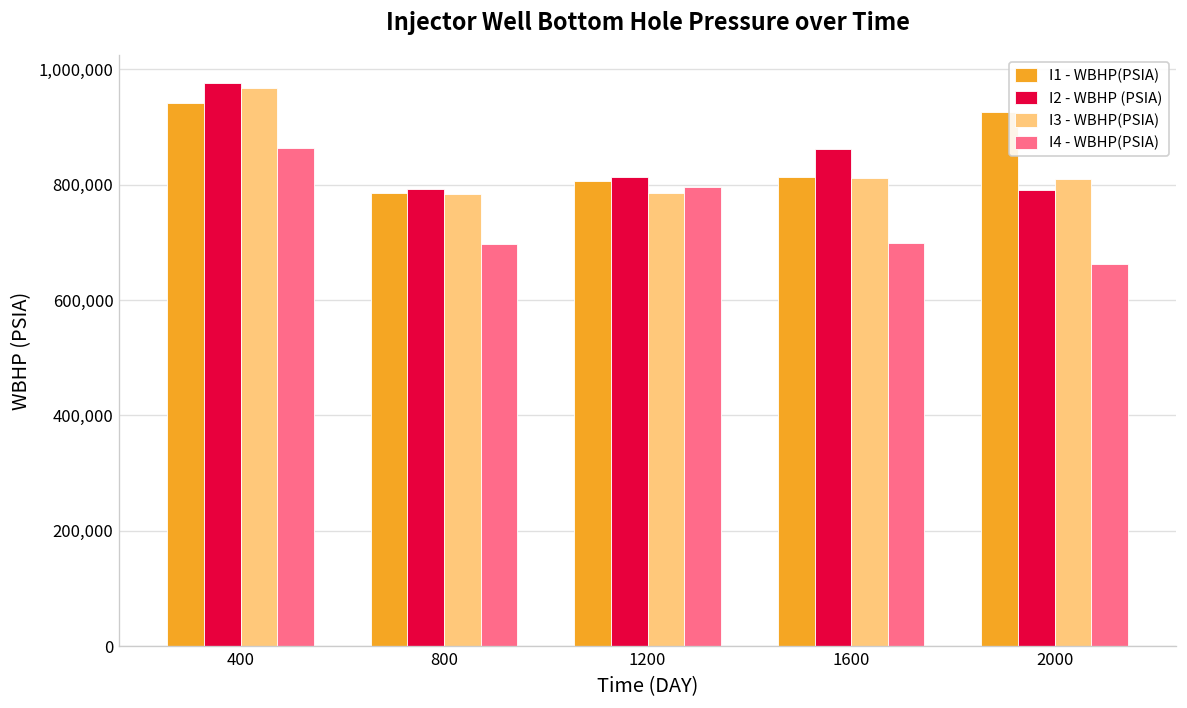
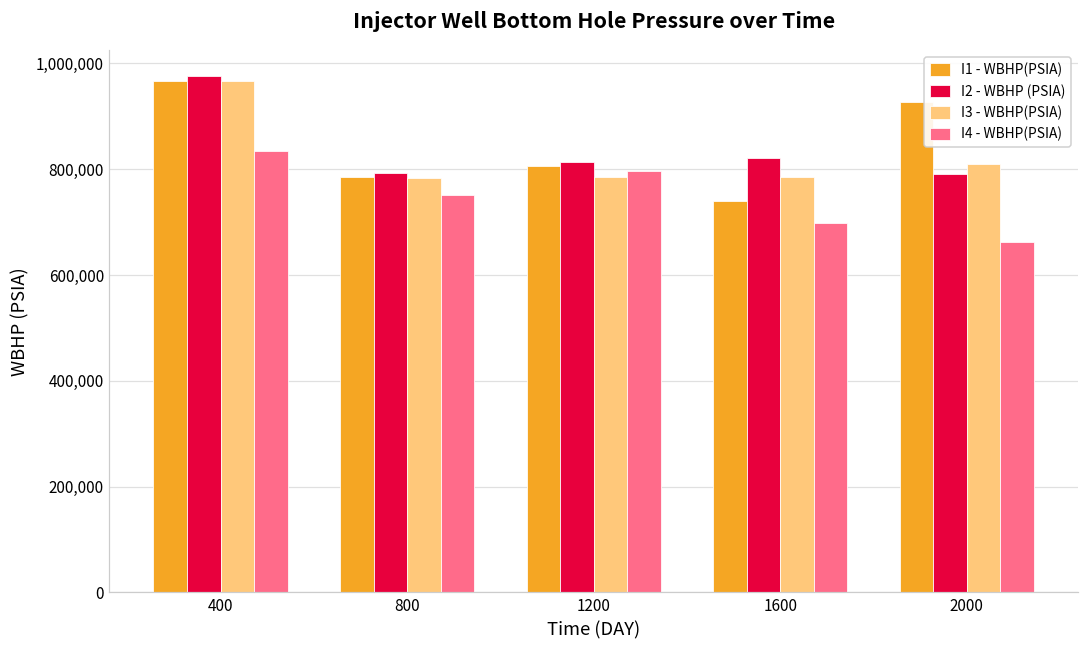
I1 - WBHP(PSIA), 400: 940,000 -> 970,000
I4 - WBHP(PSIA), 400: 860,000 -> 830,000
I4 - WBHP(PSIA), 800: 700,000 -> 750,000
I1 - WBHP(PSIA), 1600: 810,000 -> 740,000
I2 - WBHP (PSIA), 1600: 860,000 -> 820,000
I3 - WBHP(PSIA), 1600: 810,000 -> 790,000
